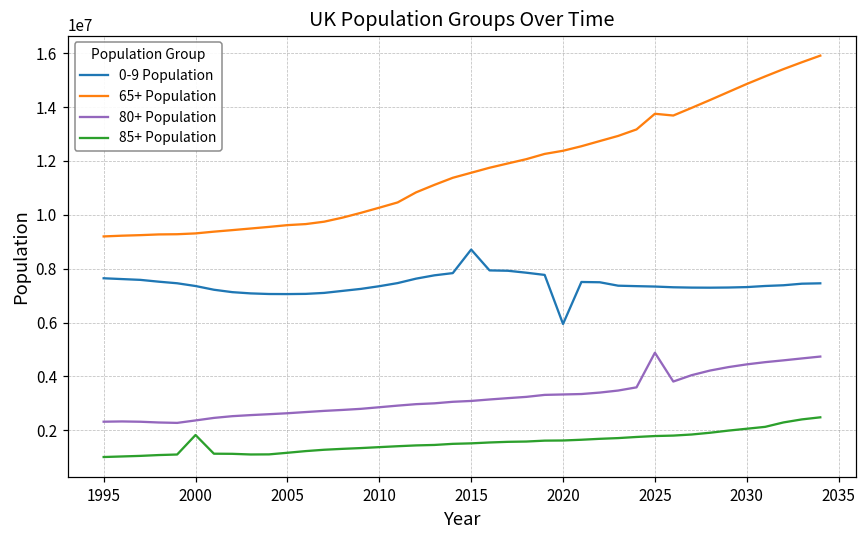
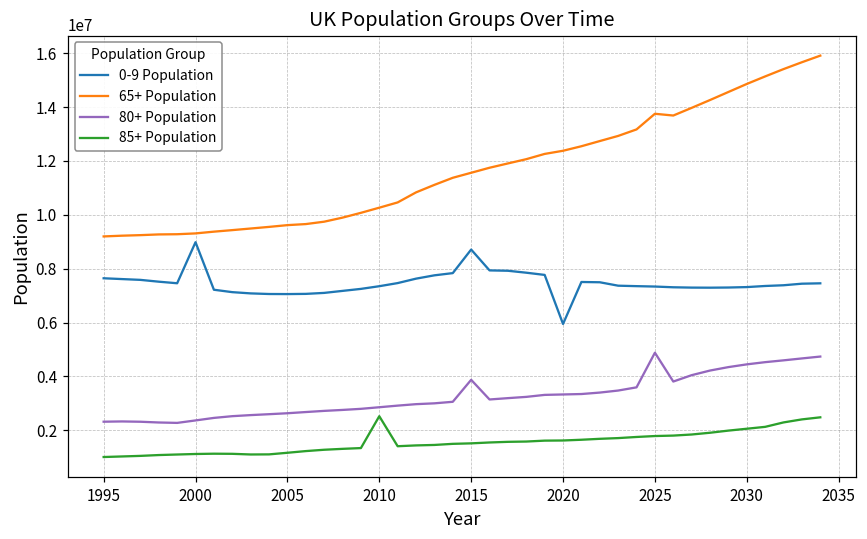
0-9 Population, 2000: 7400000 -> 9000000
85+ Population, 2000: 1800000 -> 1100000
85+ Population, 2010: 1400000 -> 2500000
80+ Population, 2015: 3100000 -> 3900000
